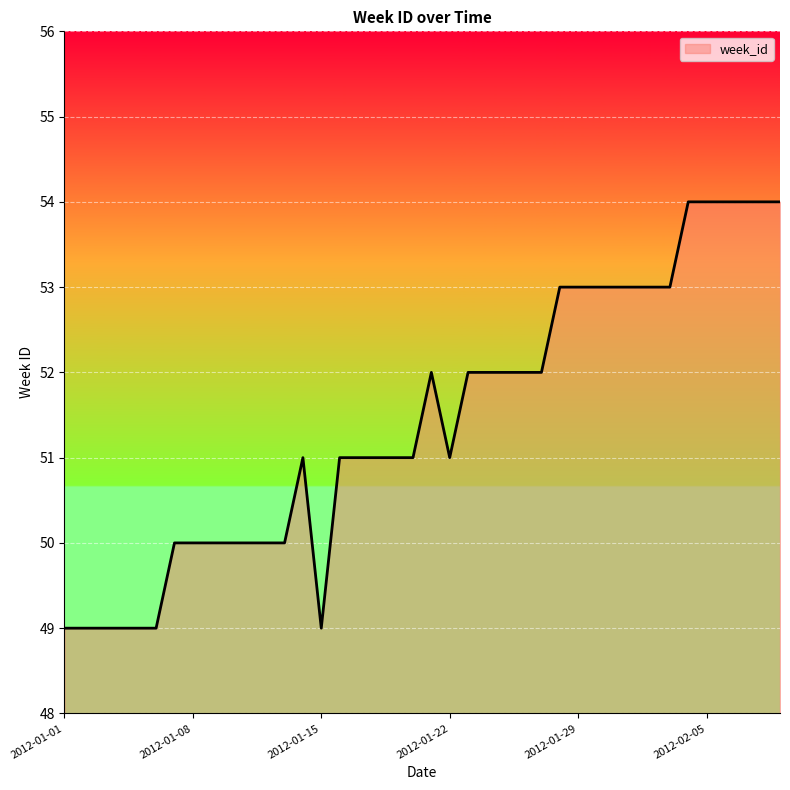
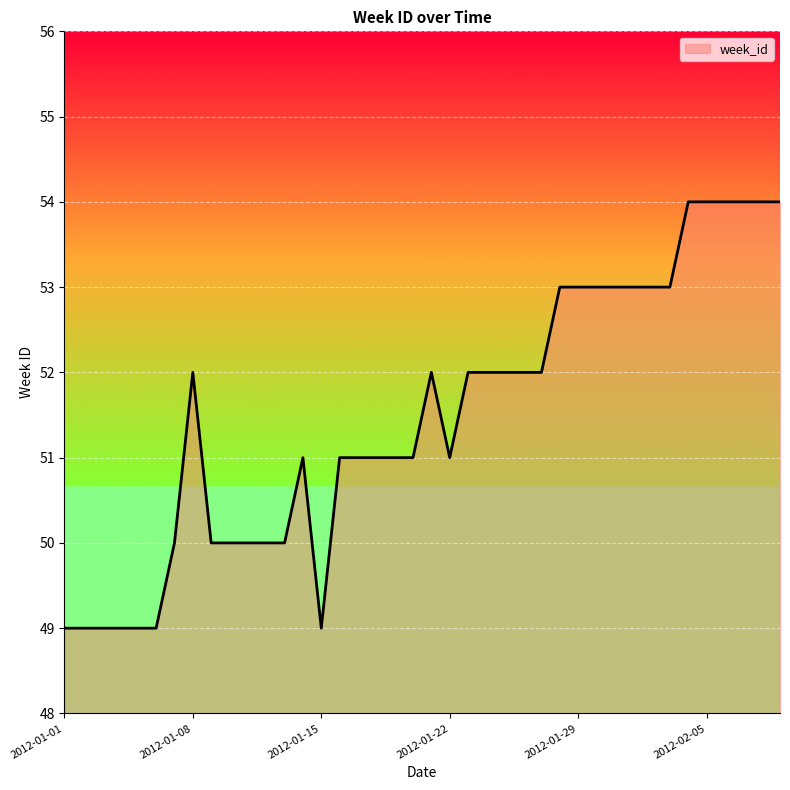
2012-01-08: 50 -> 52
